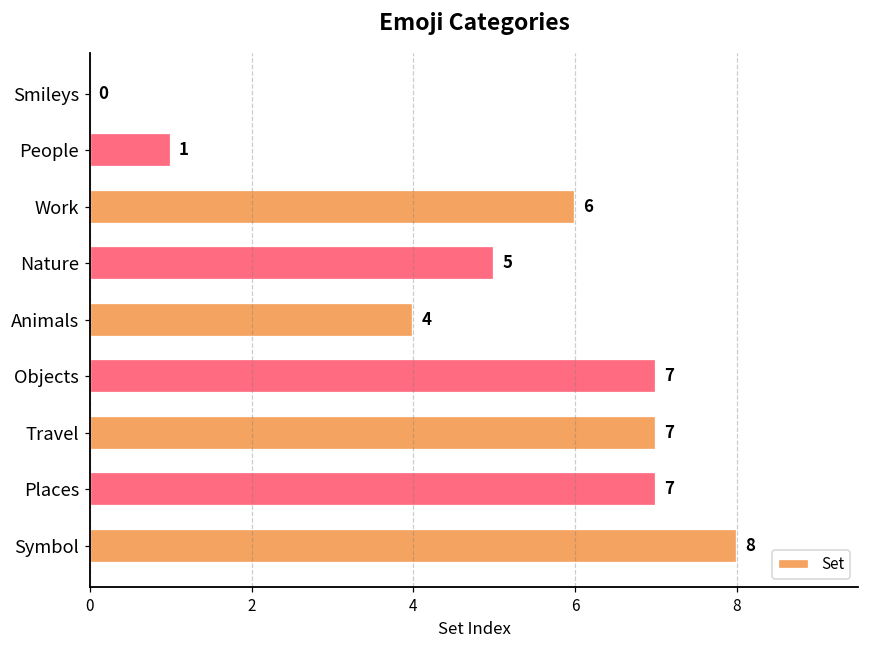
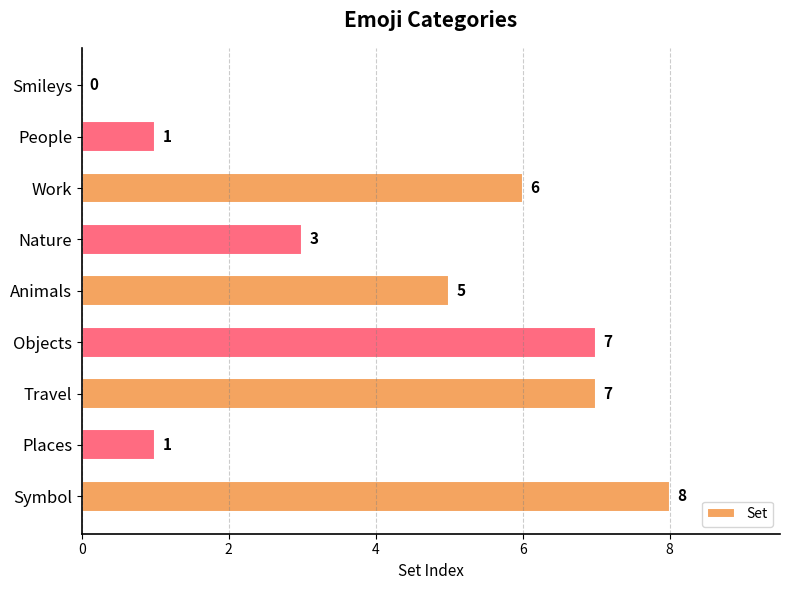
Nature: 5 -> 3
Animals: 4 -> 5
Places: 7 -> 1
